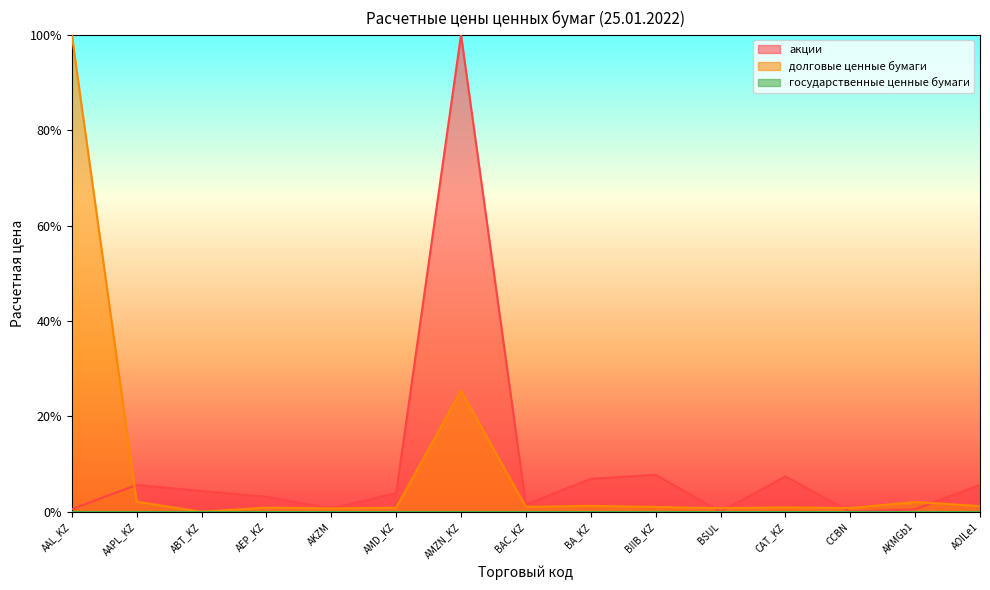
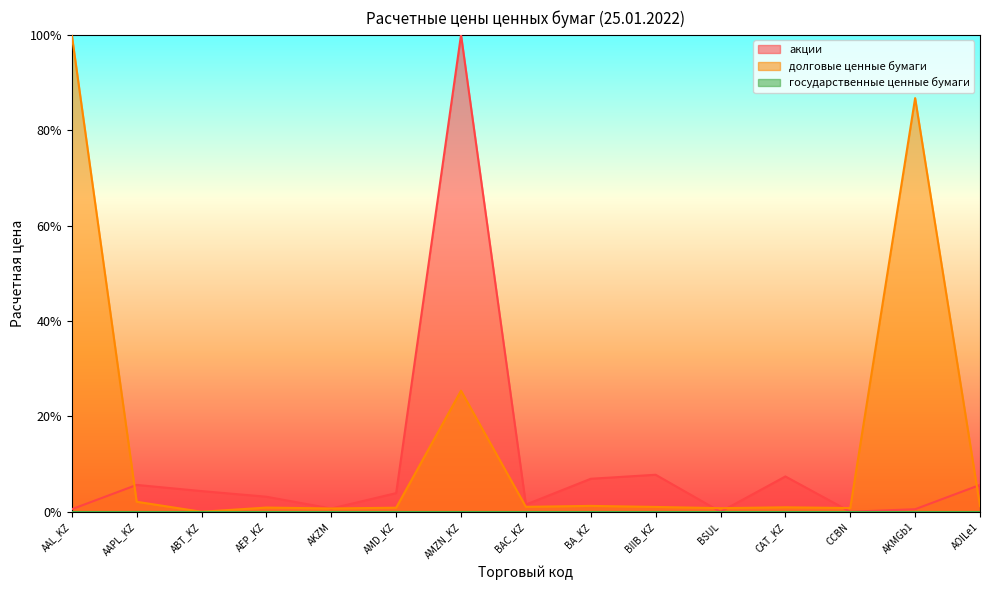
долговые ценные бумаги, AKMGb1: 2% -> 87%
